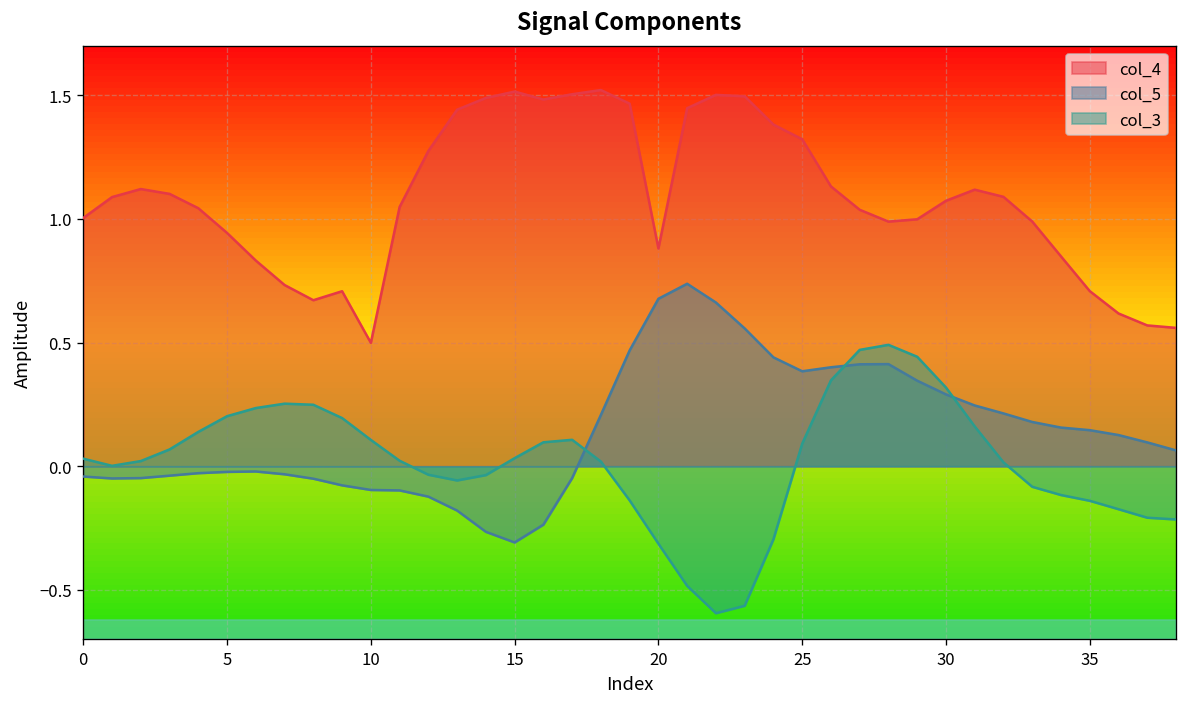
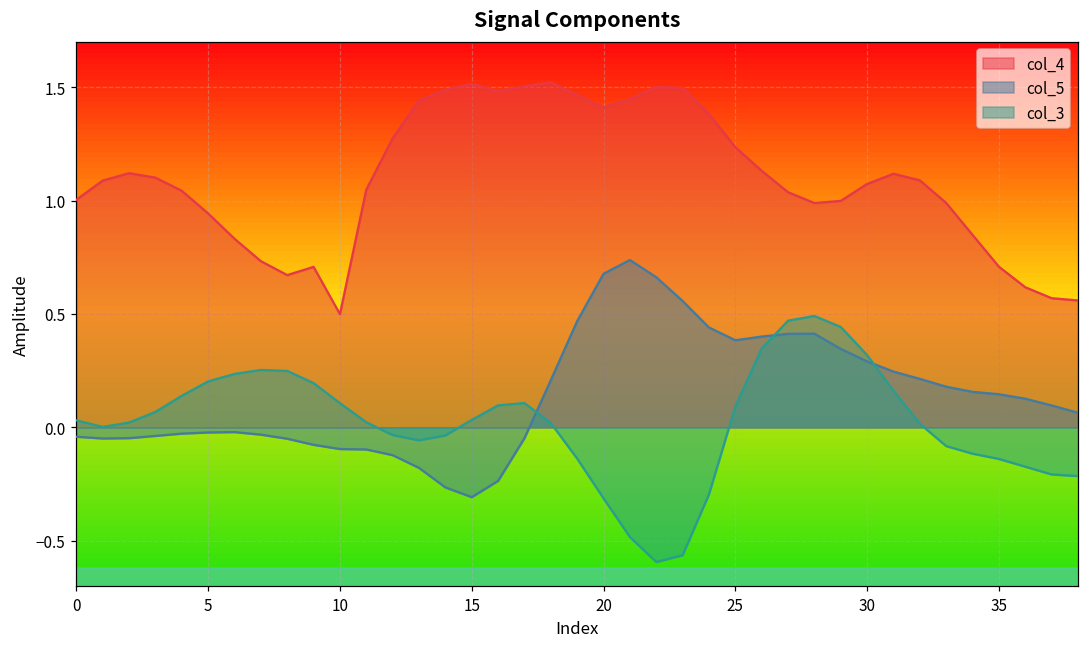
col_4, 20: 0.88 -> 1.41
col_4, 25: 1.32 -> 1.24
